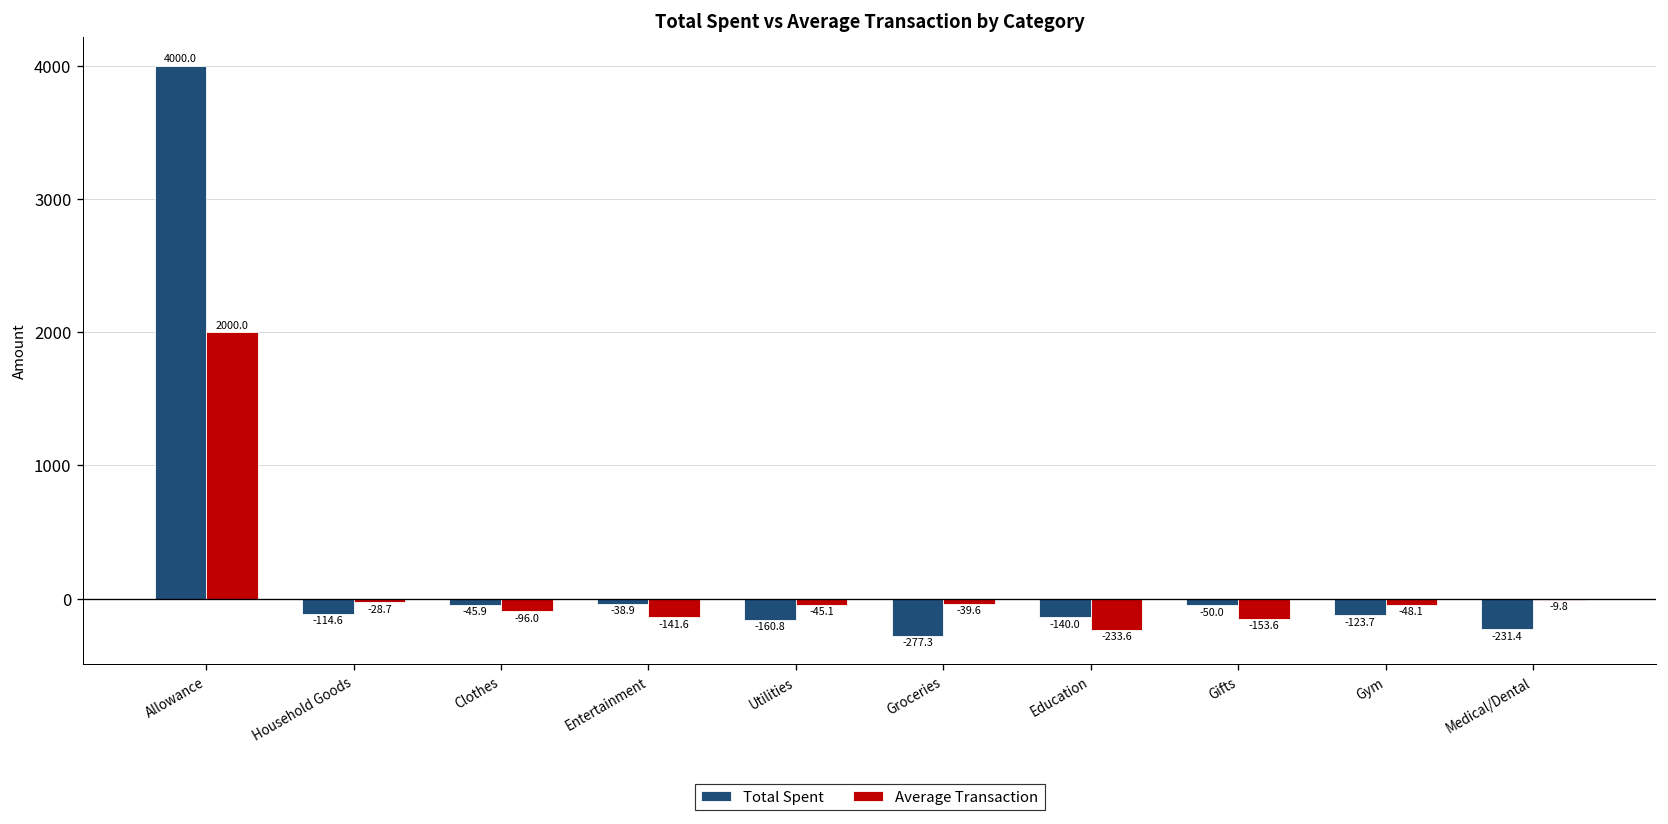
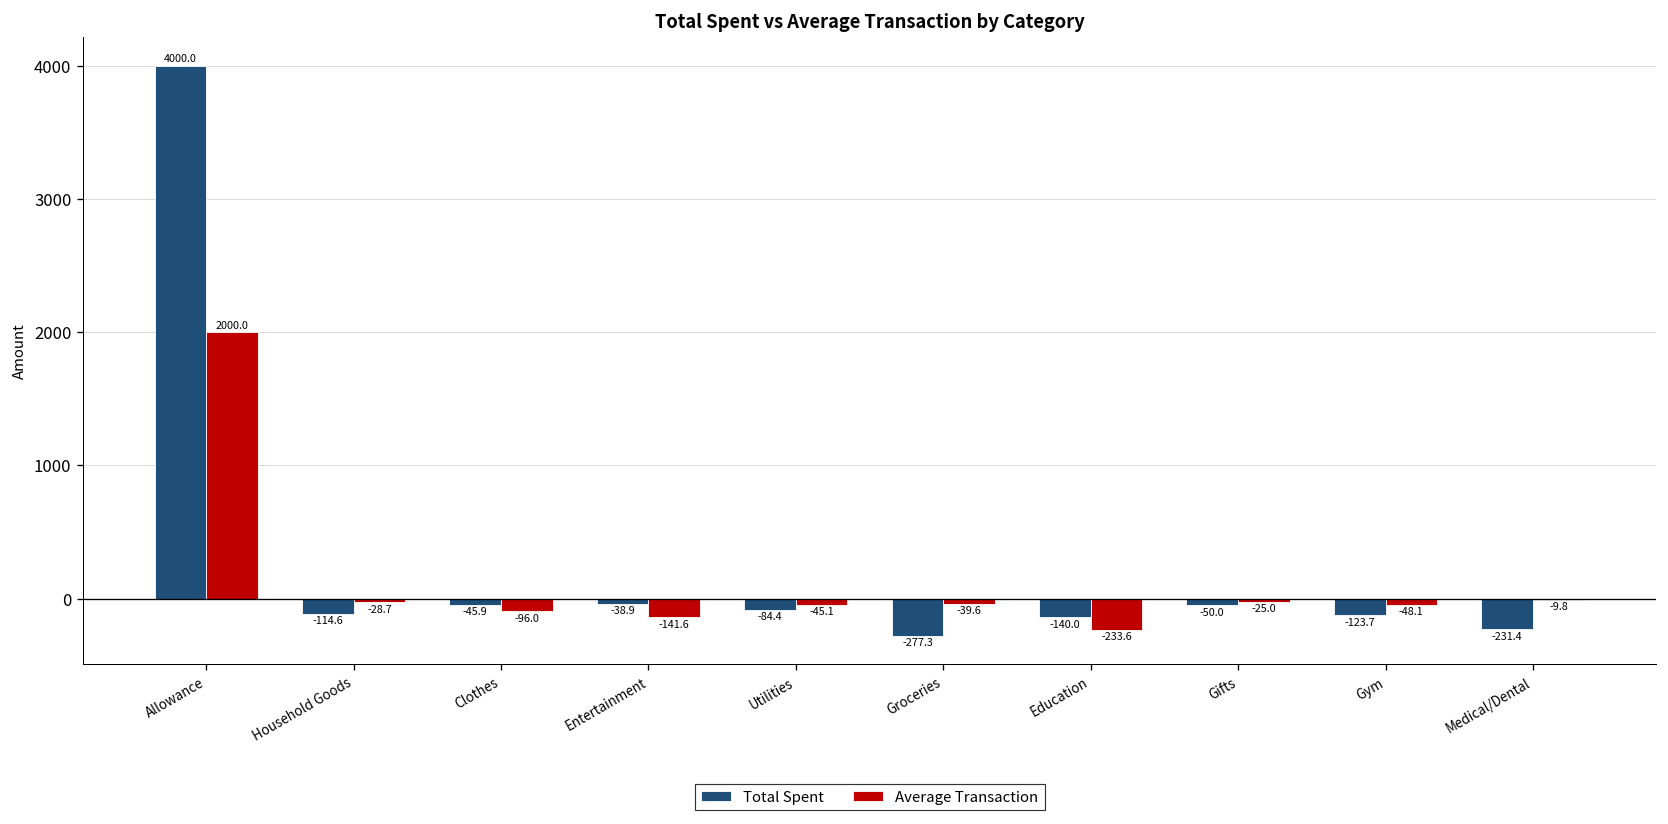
Total Spent, Utilities: -160.8 -> -84.4
Average Transaction, Gifts: -153.6 -> -25.0
